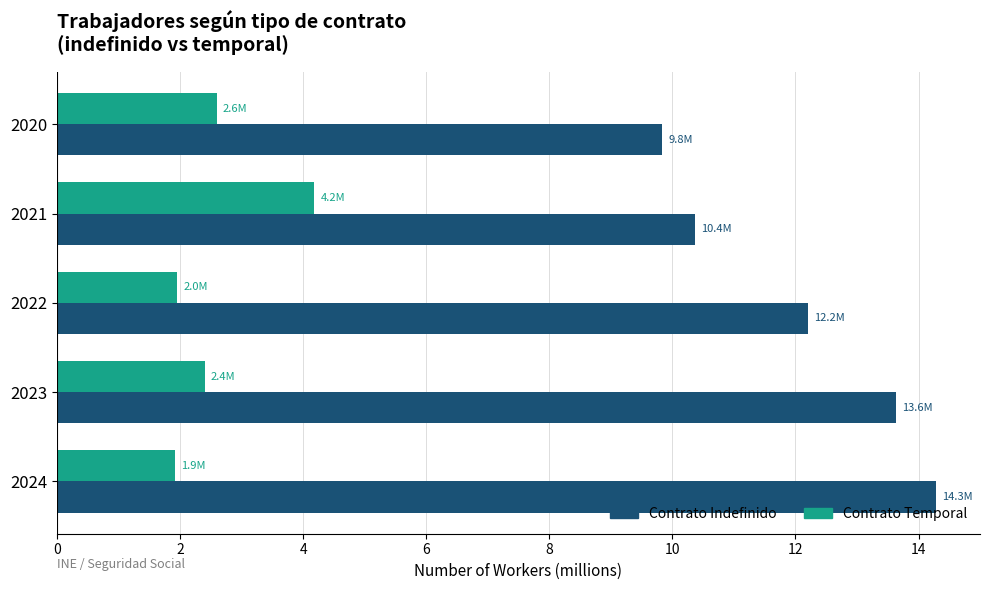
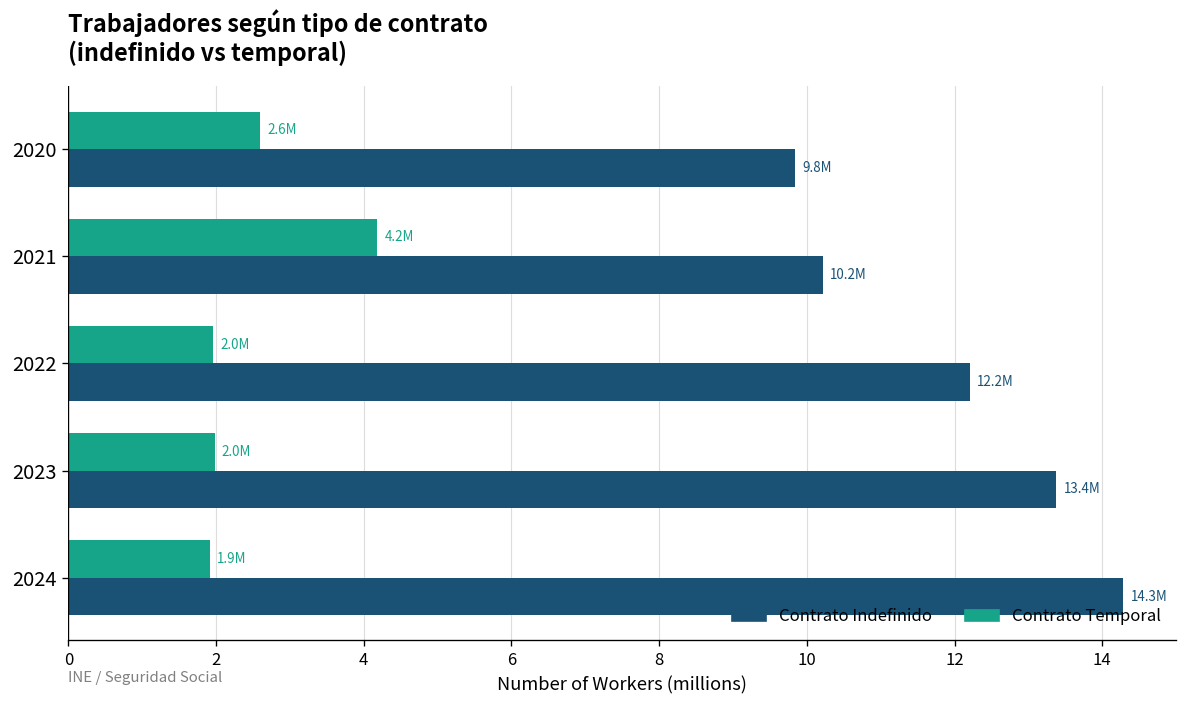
Contrato Indefinido, 2021: 10.4M -> 10.2M
Contrato Temporal, 2023: 2.4M -> 2.0M
Contrato Indefinido, 2023: 13.6M -> 13.4M
